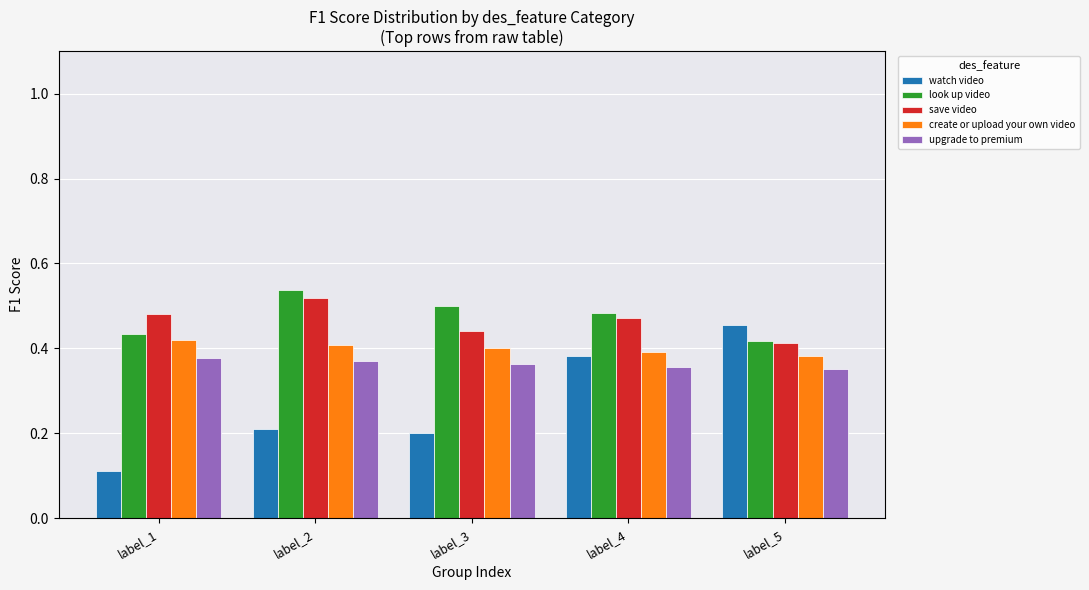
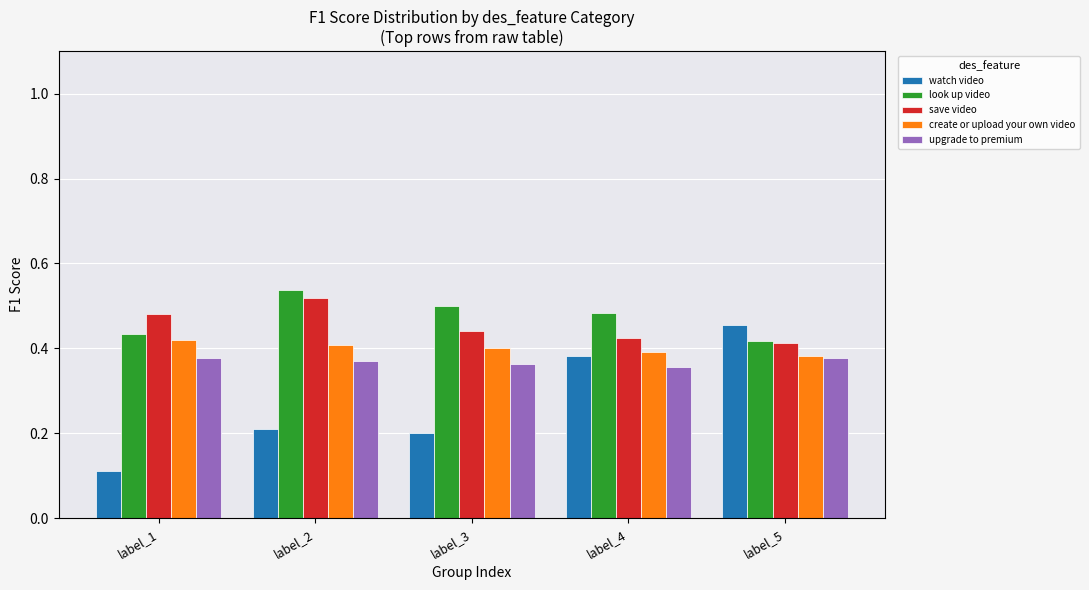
save video, label_4: 0.47 -> 0.42
upgrade to premium, label_5: 0.35 -> 0.38
